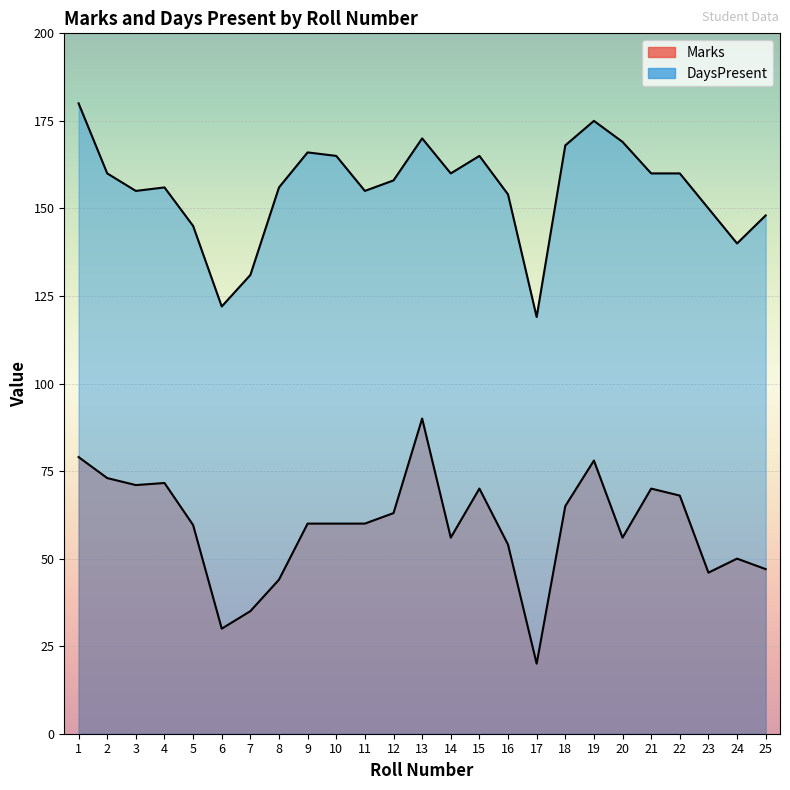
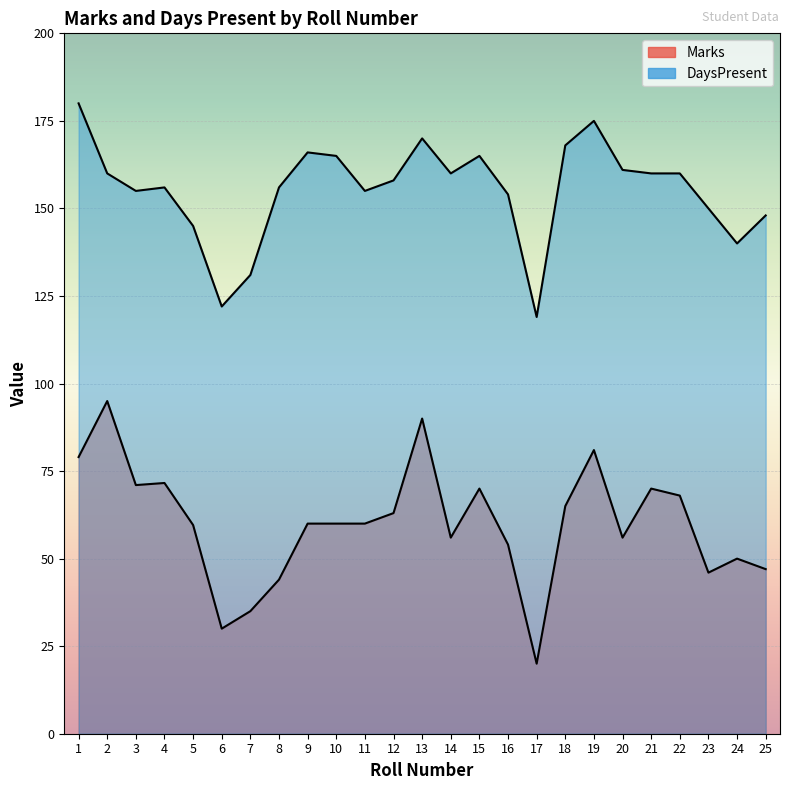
Marks, 2: 73 -> 95
Marks, 19: 78 -> 81
DaysPresent, 20: 169 -> 161
